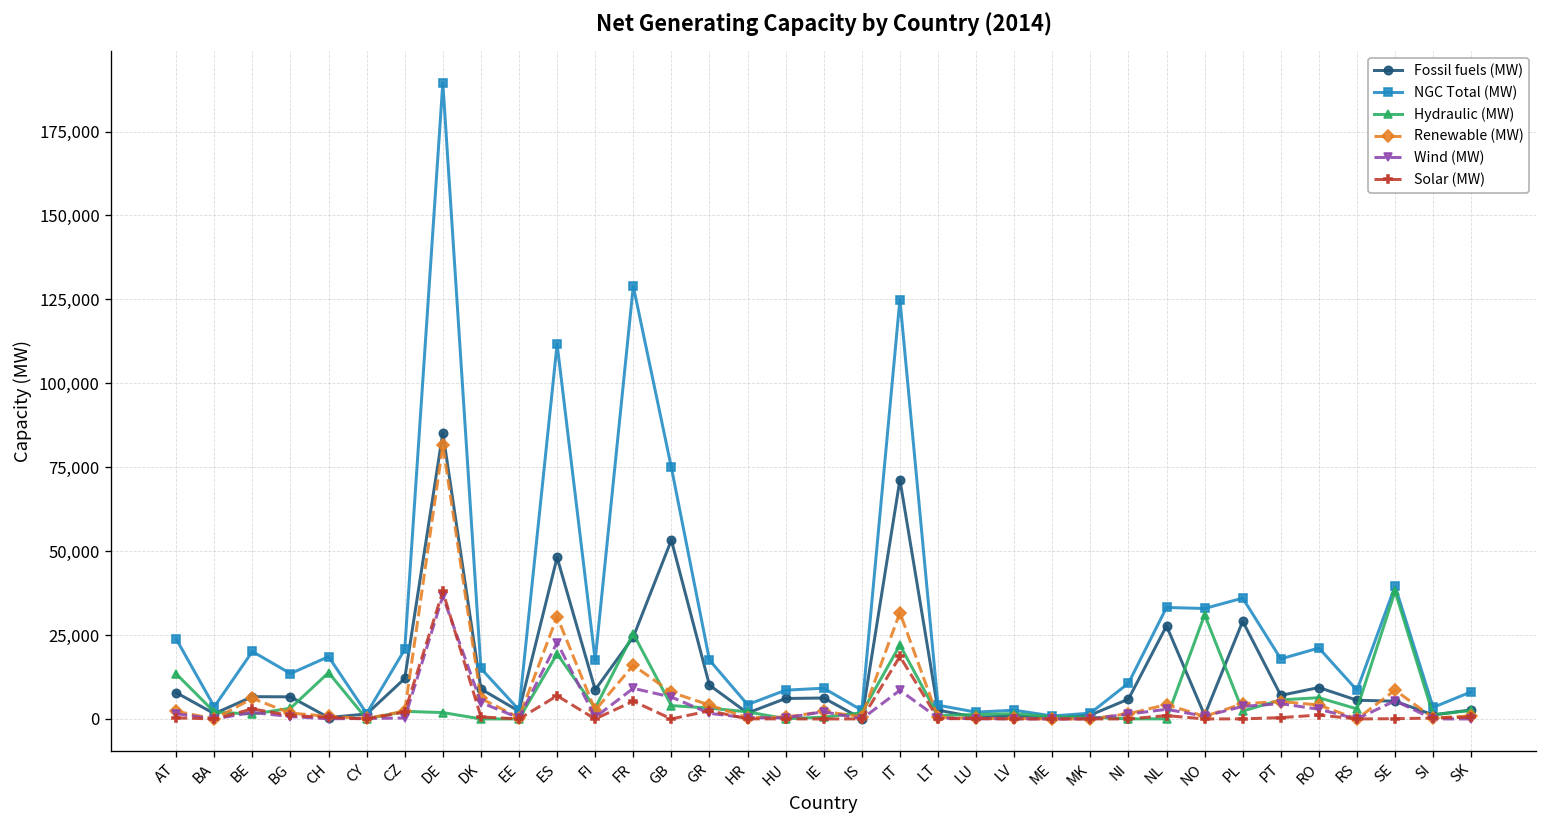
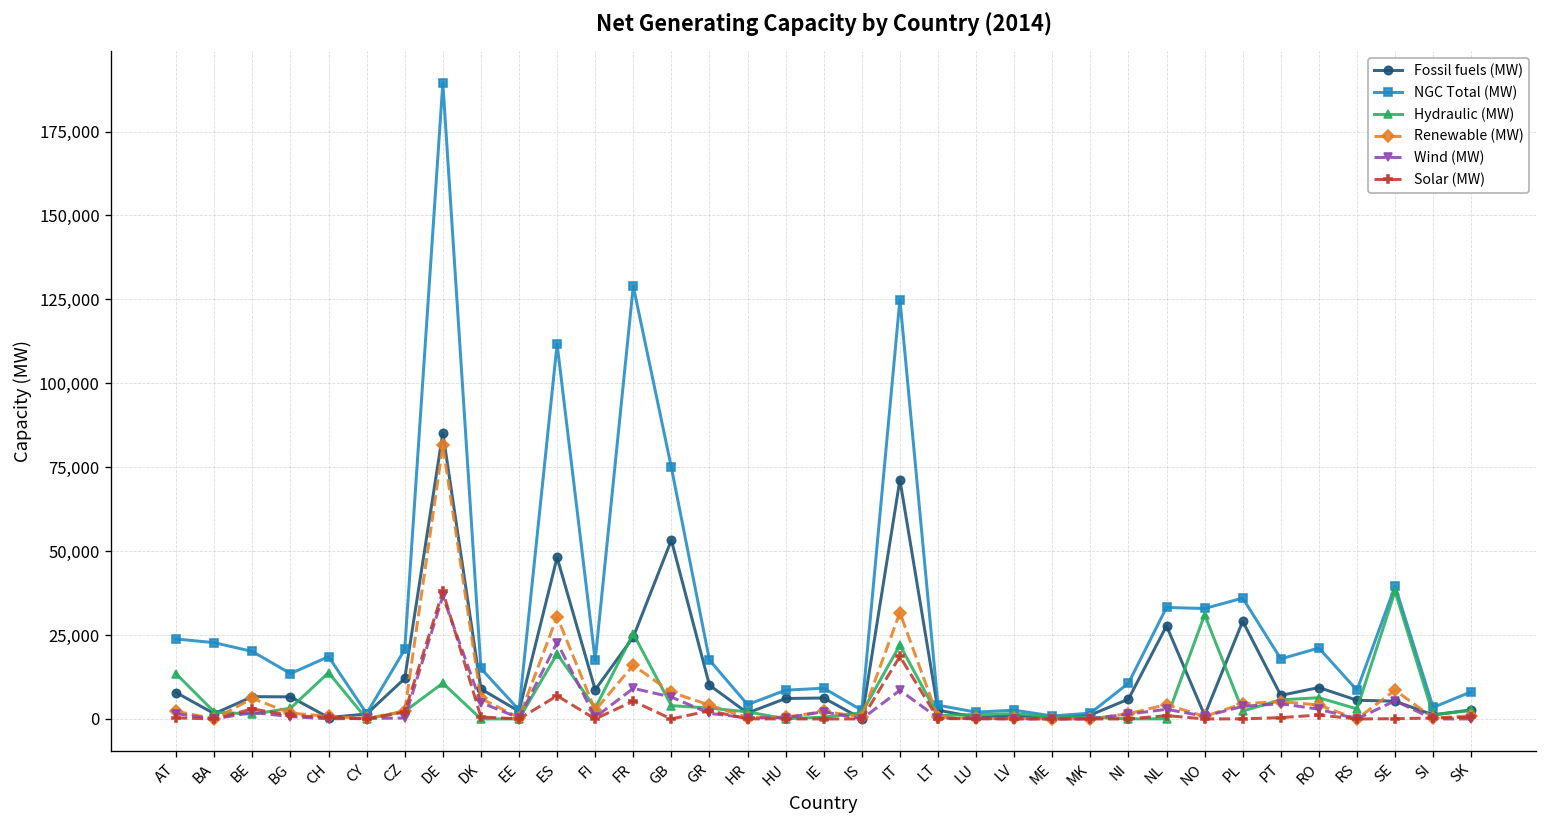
NGC Total (MW), BA: 4,000 -> 23,000
Hydraulic (MW), DE: 2,000 -> 11,000
